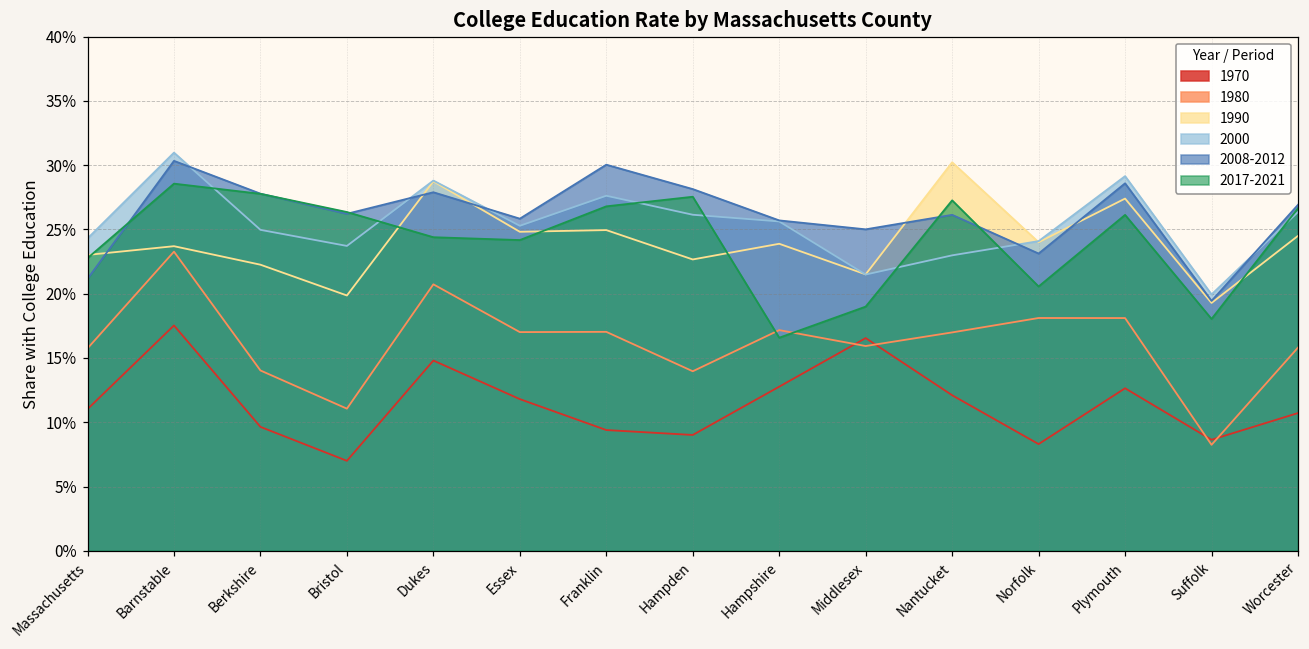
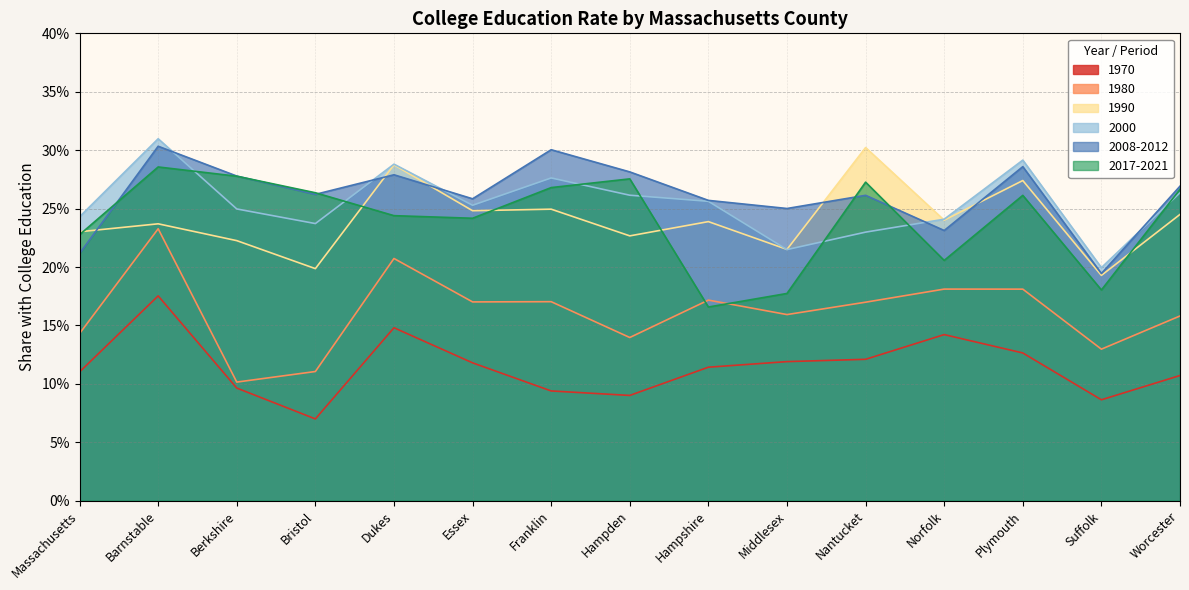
1980, Massachusetts: 15.8% -> 14.3%
1980, Berkshire: 14.0% -> 10.2%
1970, Hampshire: 12.8% -> 11.4%
1970, Middlesex: 16.5% -> 11.9%
2017-2021, Middlesex: 19.0% -> 17.7%
1970, Norfolk: 8.3% -> 14.2%
1980, Suffolk: 8.2% -> 13.0%
